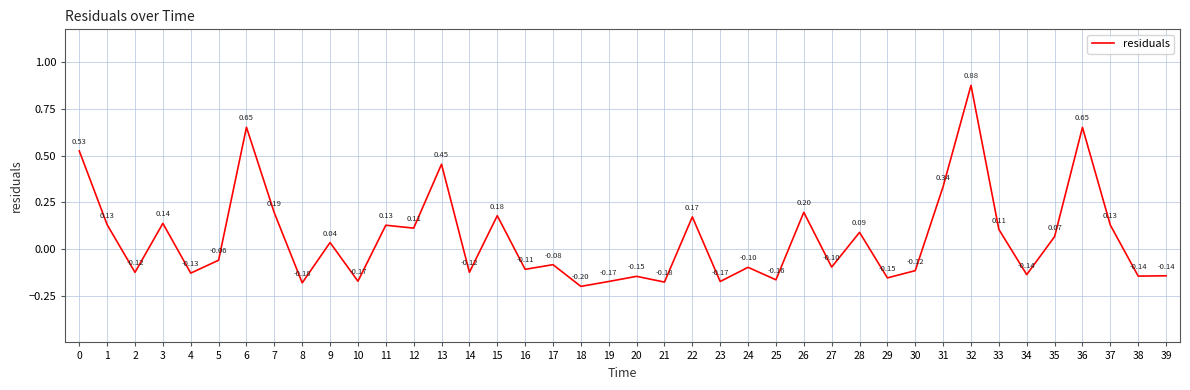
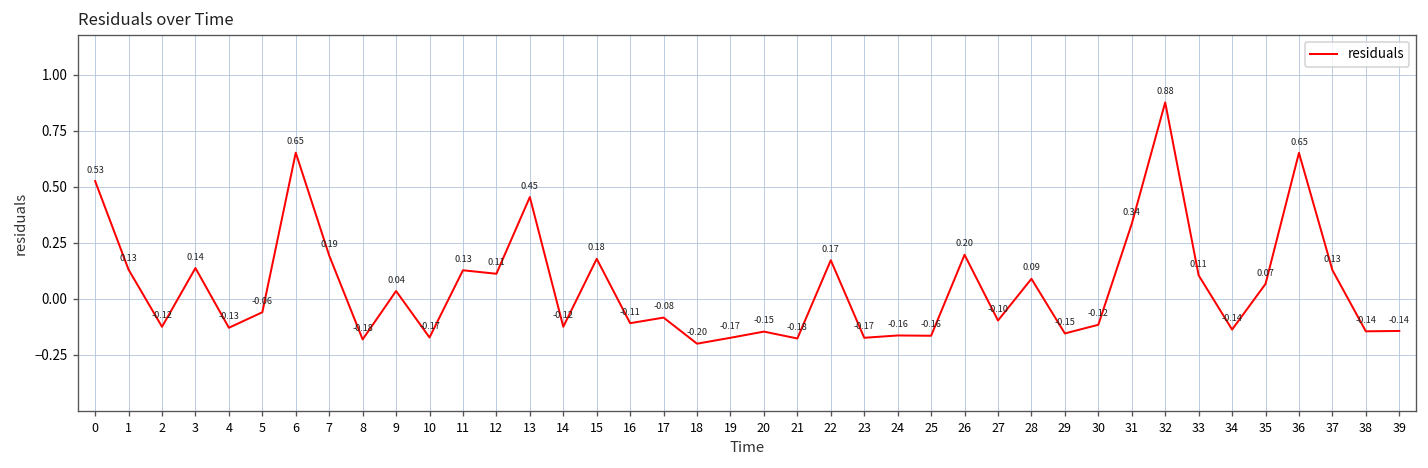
24: -0.10 -> -0.16
